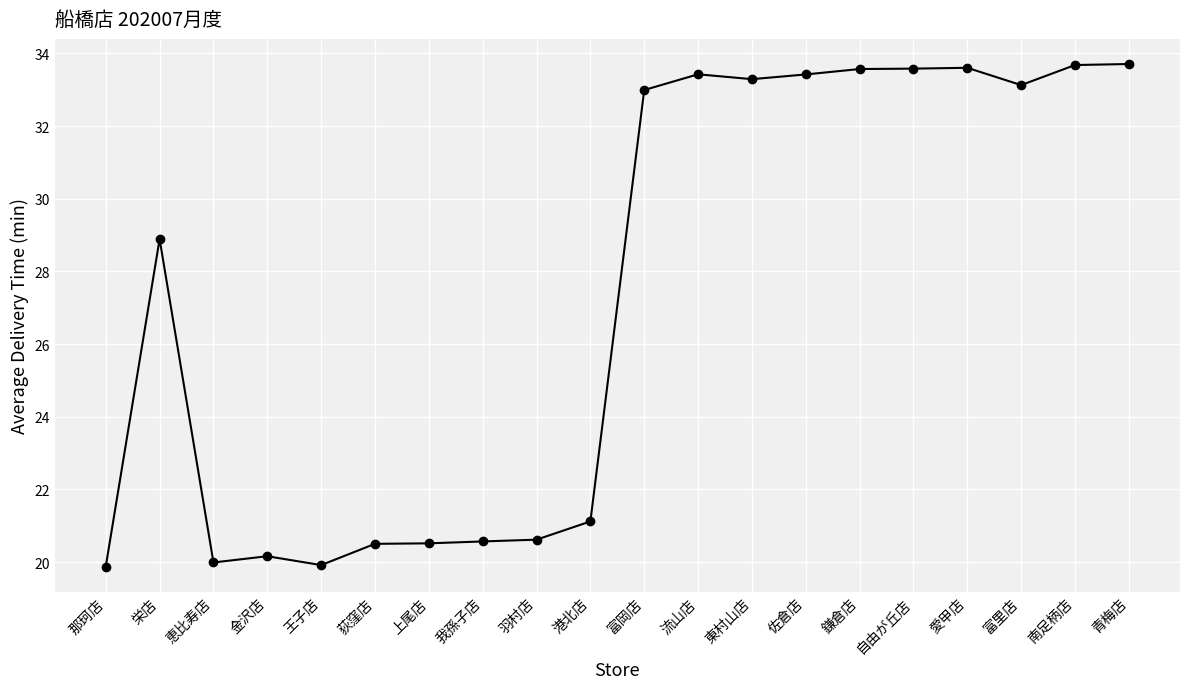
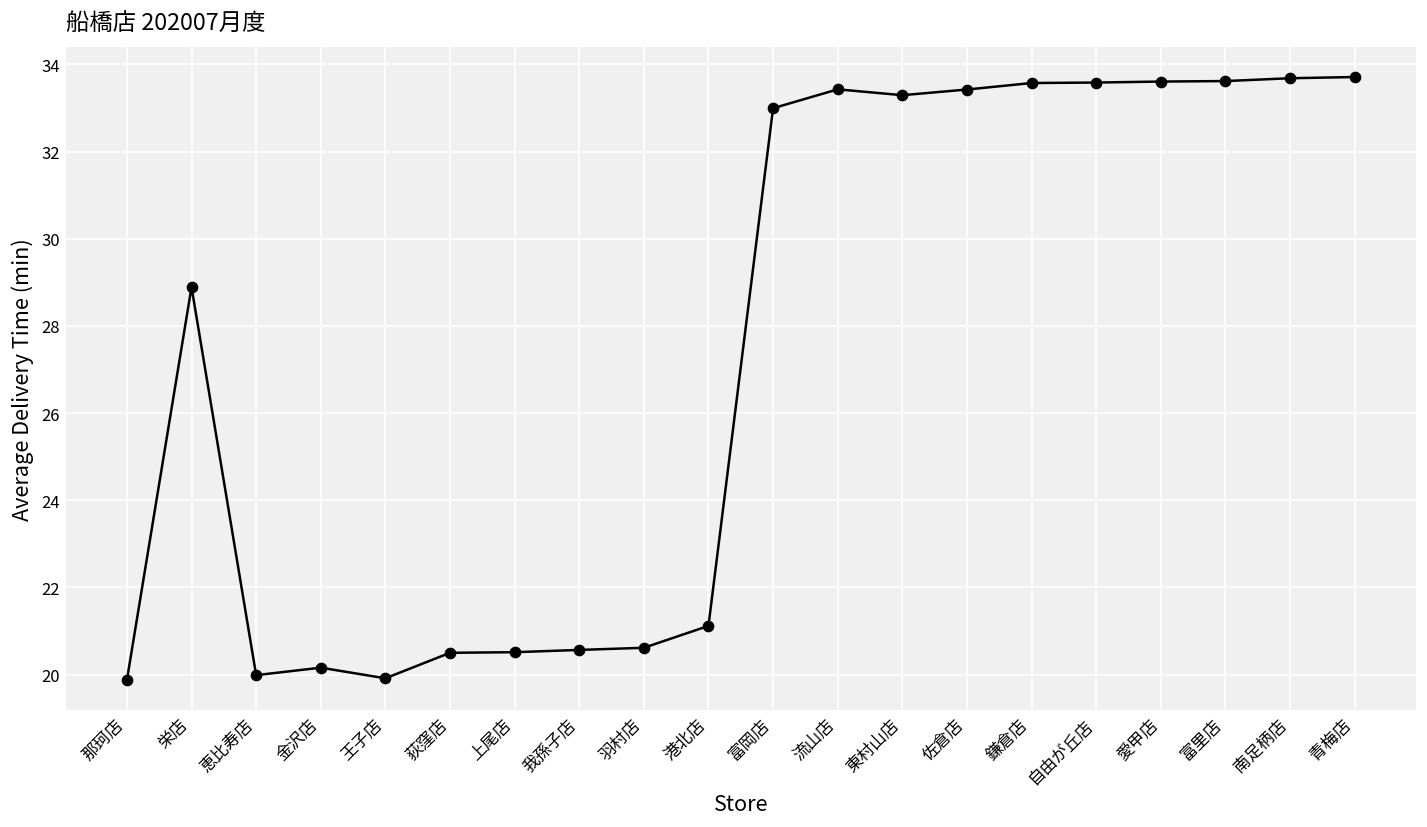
富里店: 33.1 -> 33.6
